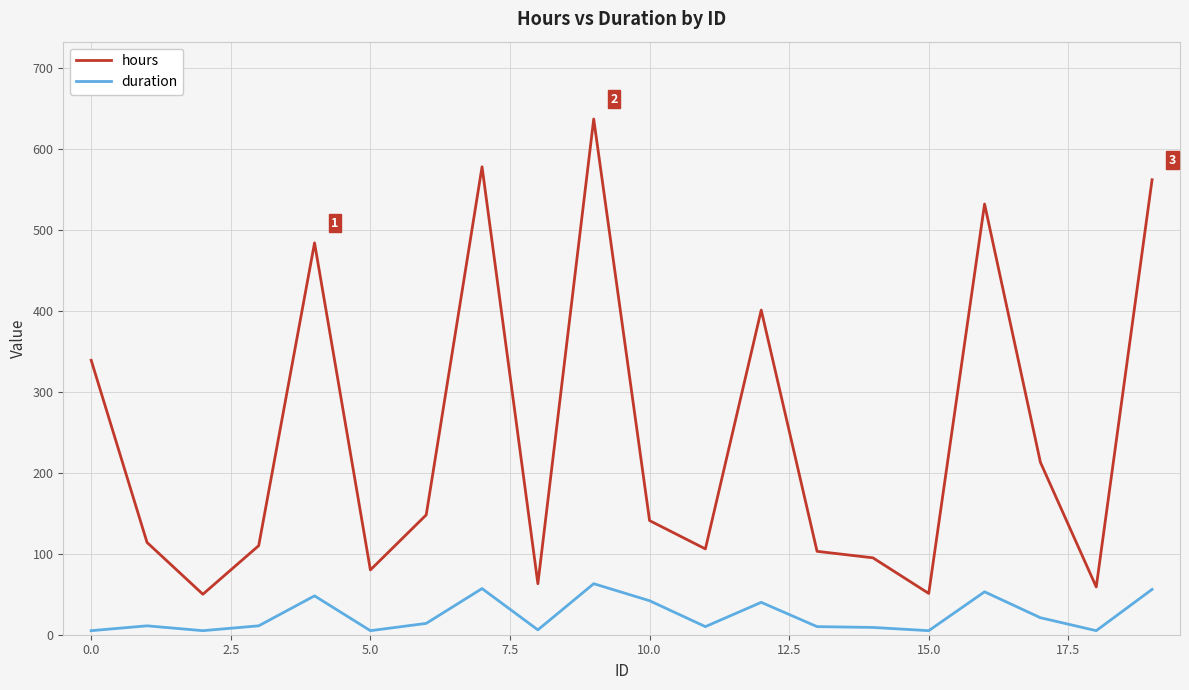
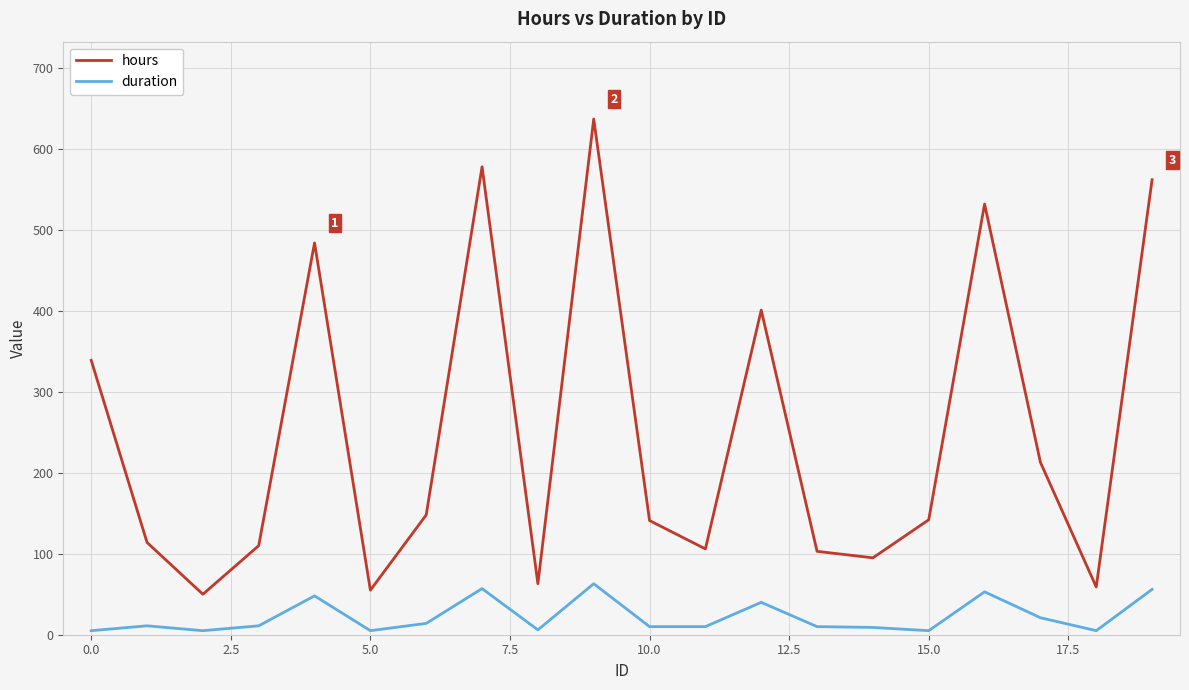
hours, 5.0: 80 -> 60
duration, 10.0: 40 -> 10
hours, 15.0: 50 -> 140
